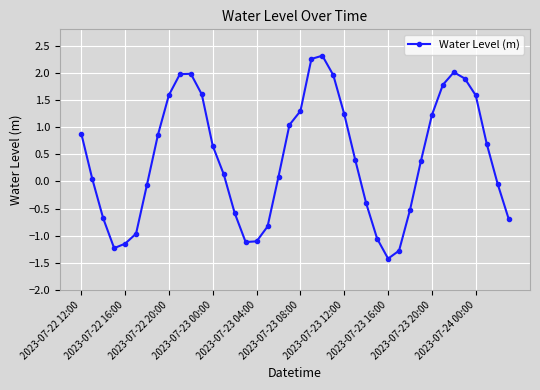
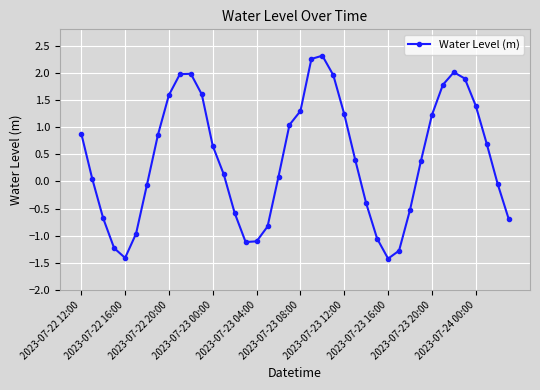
2023-07-22 16:00: -1.1 -> -1.4
2023-07-24 00:00: 1.6 -> 1.4
